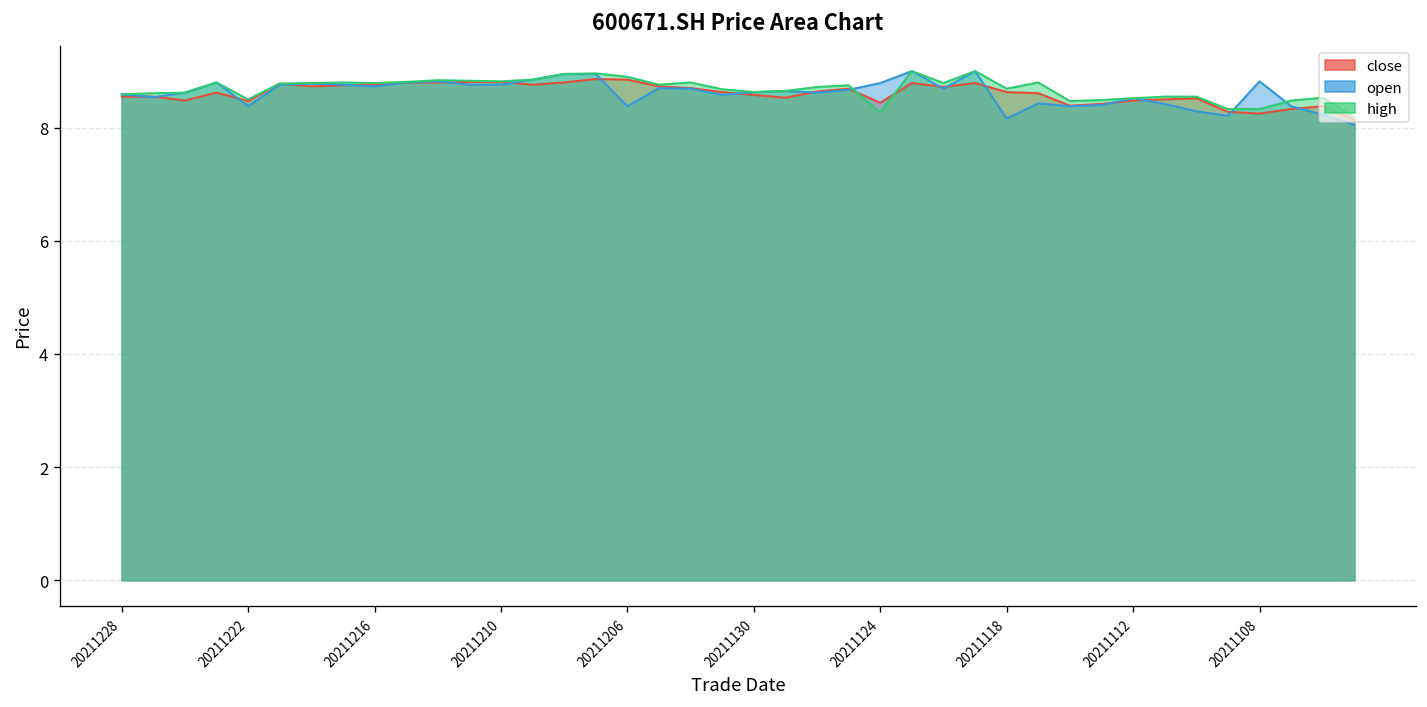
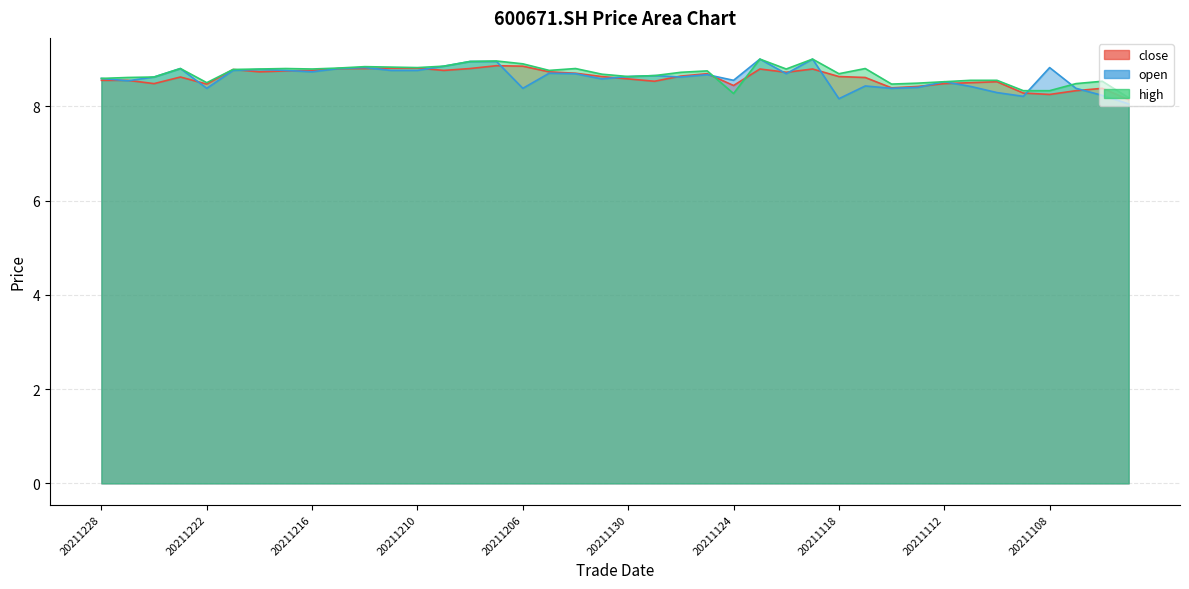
open, 20211124: 8.8 -> 8.6
